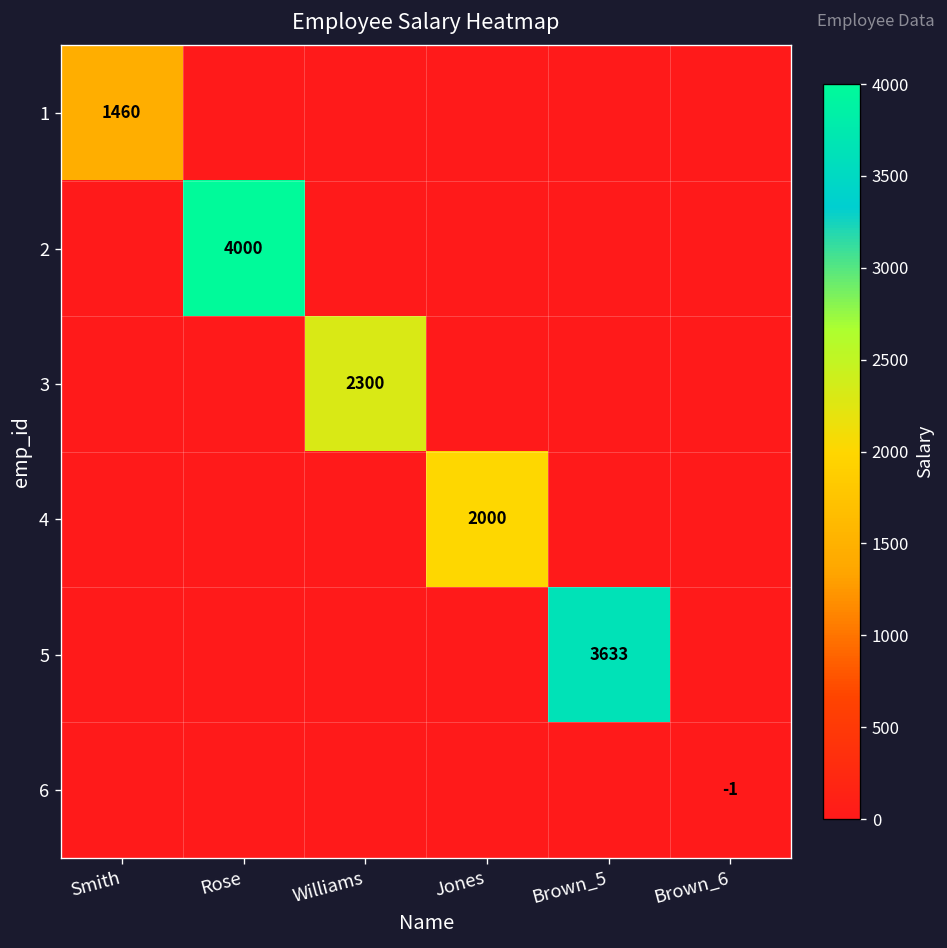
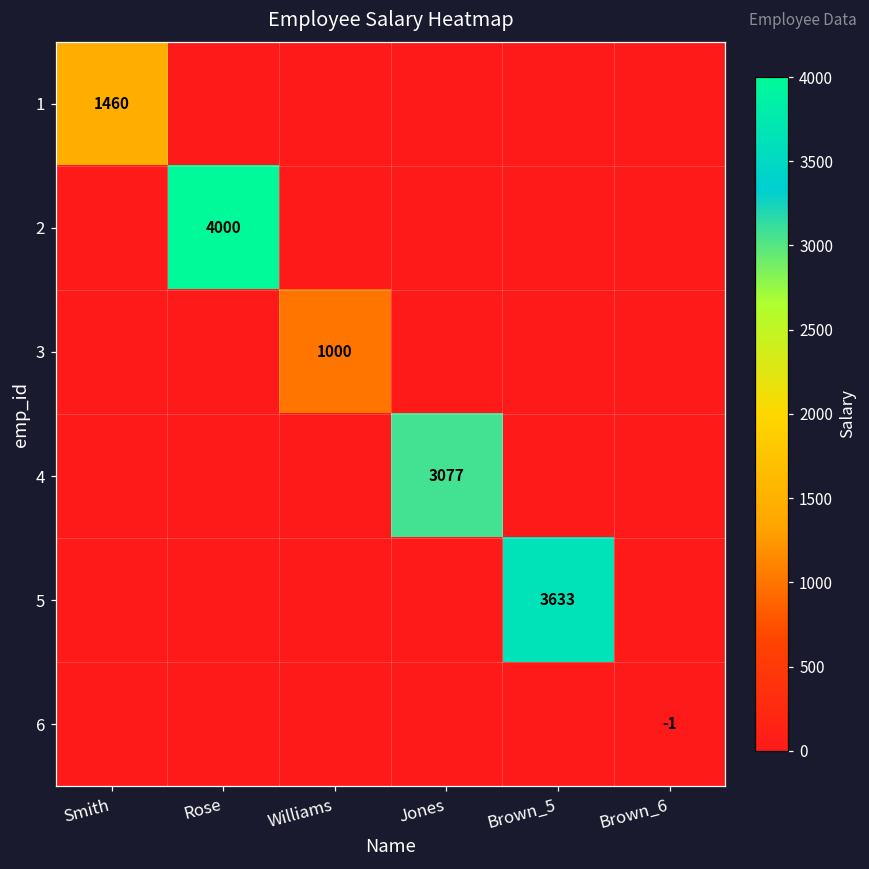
3, Williams: 2300 -> 1000
4, Jones: 2000 -> 3077
